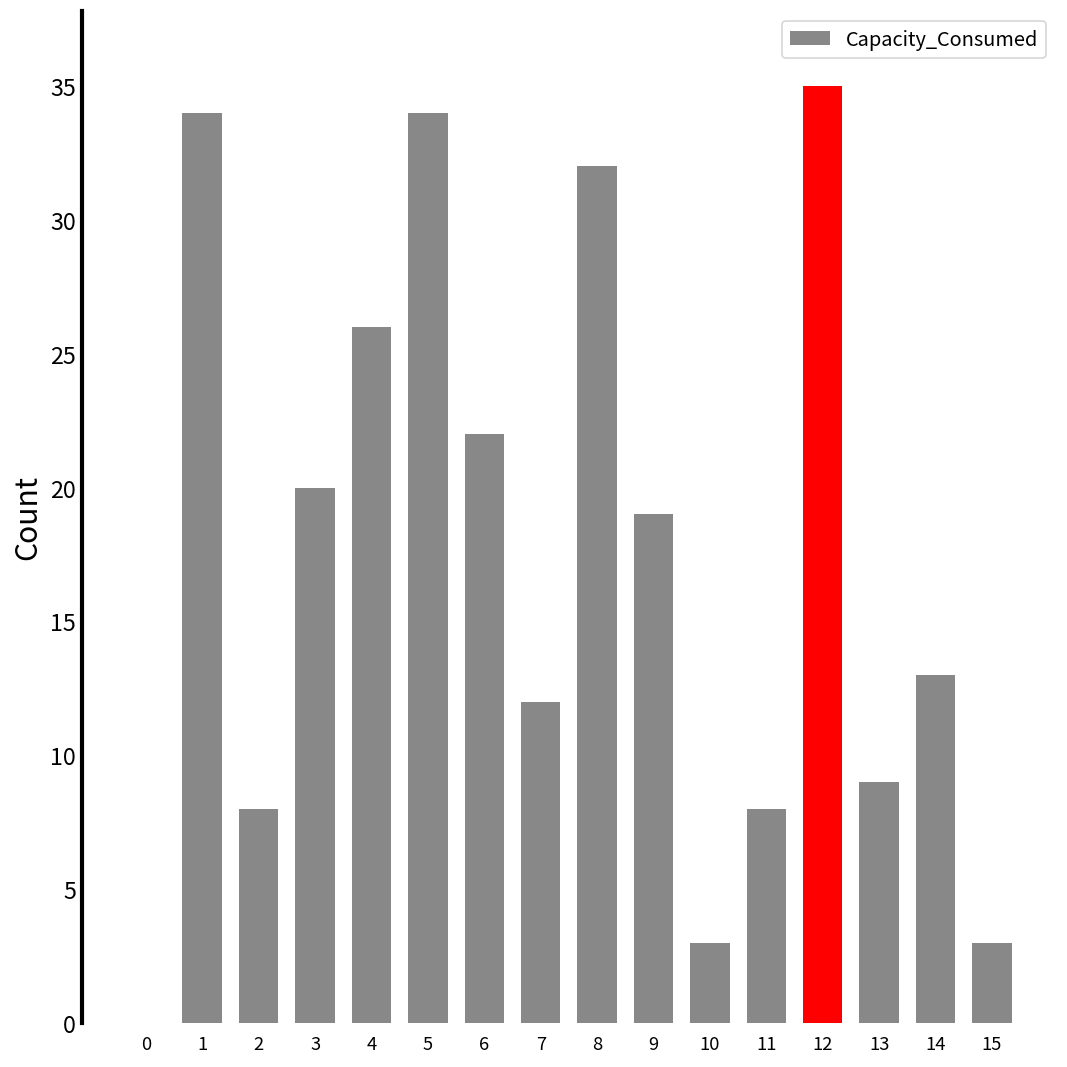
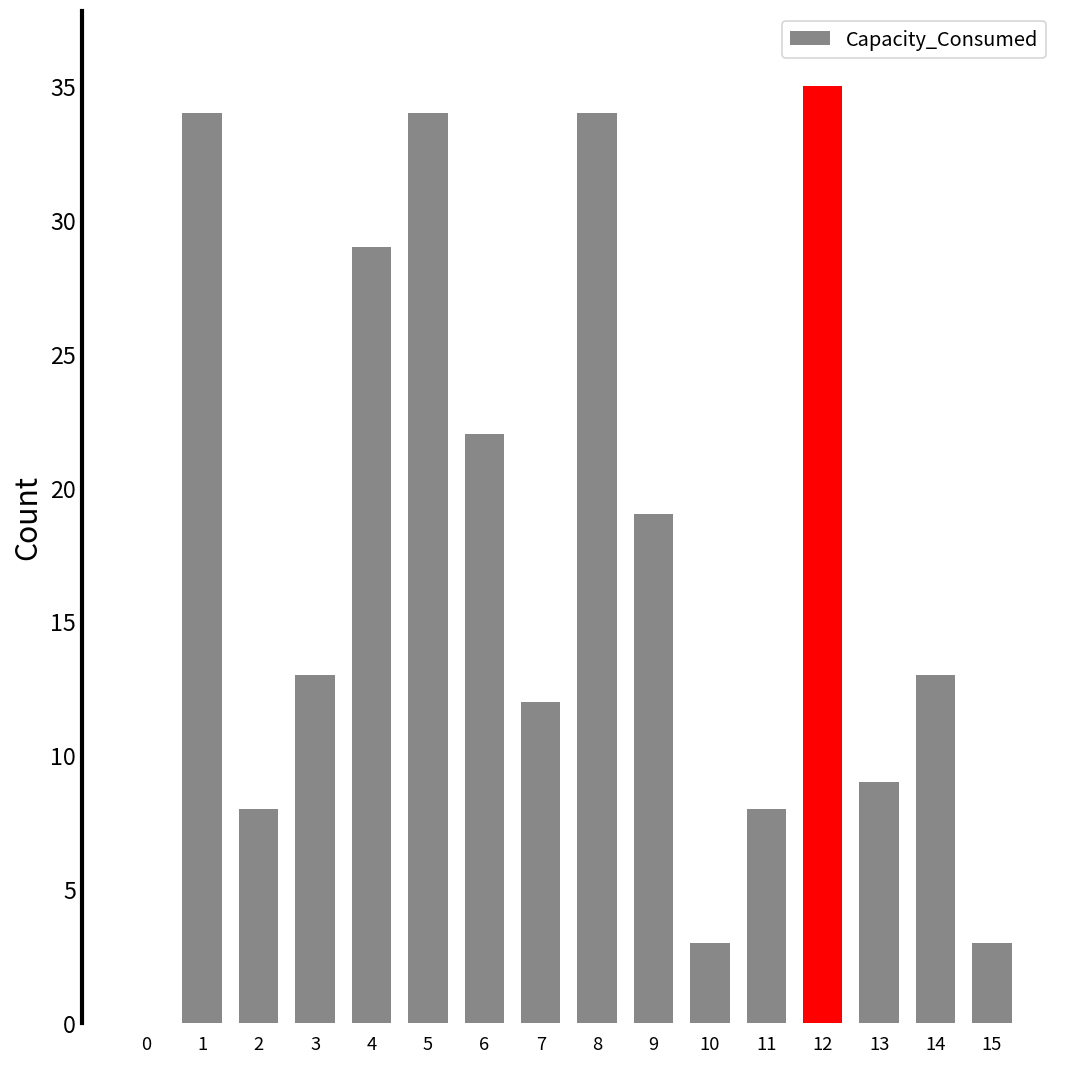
3: 20 -> 13
4: 26 -> 29
8: 32 -> 34
